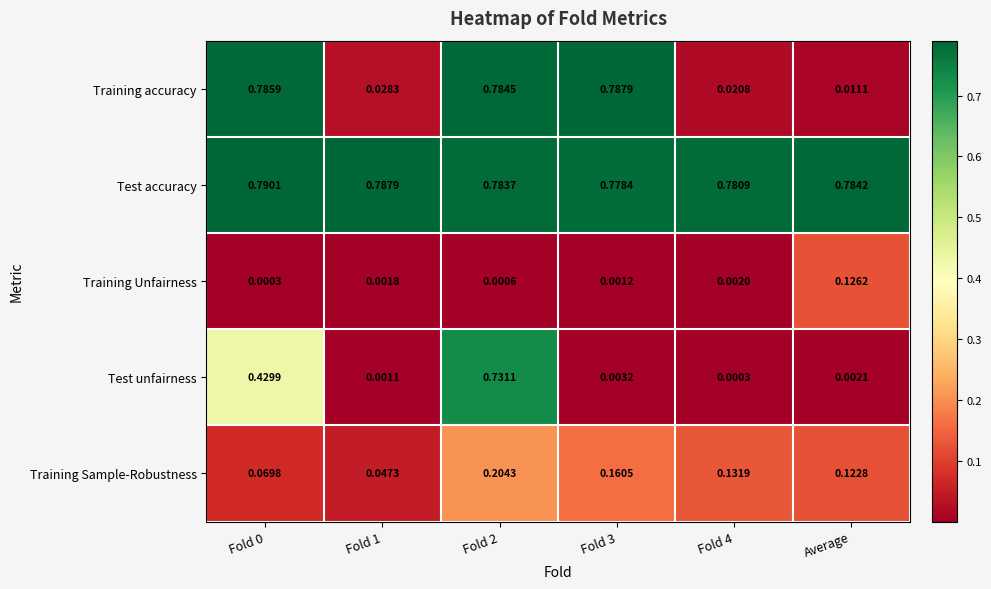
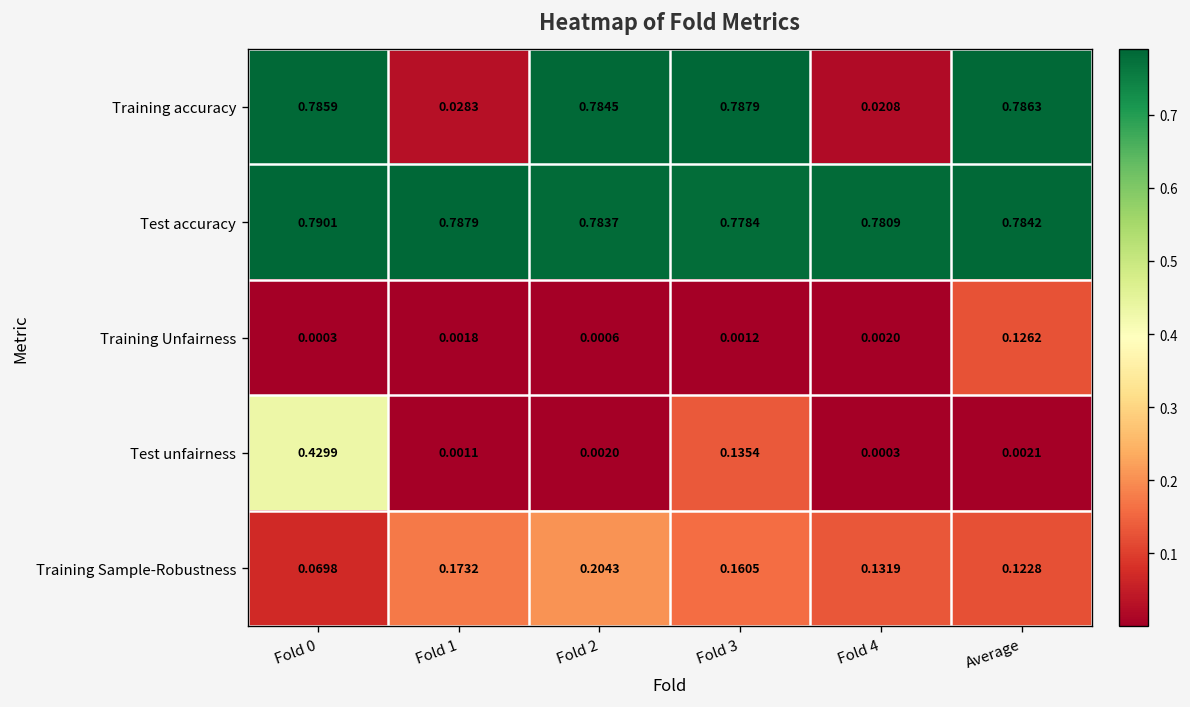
Training accuracy, Average: 0.0111 -> 0.7863
Test unfairness, Fold 2: 0.7311 -> 0.0020
Test unfairness, Fold 3: 0.0032 -> 0.1354
Training Sample-Robustness, Fold 1: 0.0473 -> 0.1732
